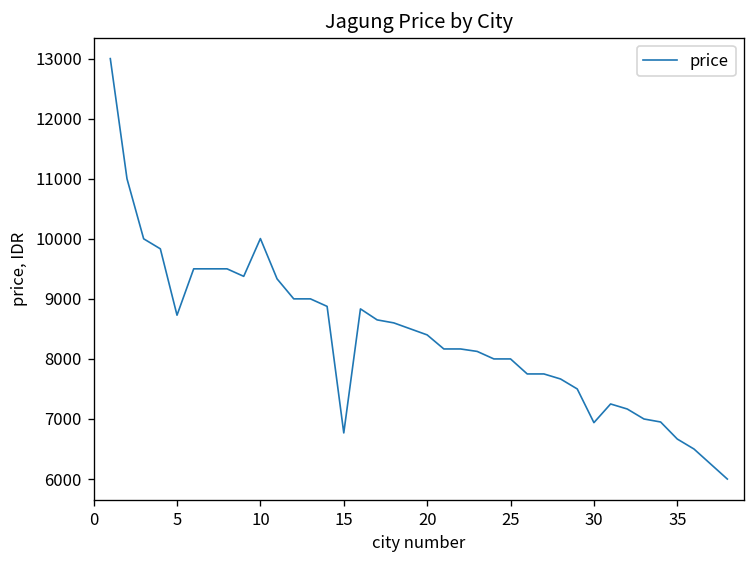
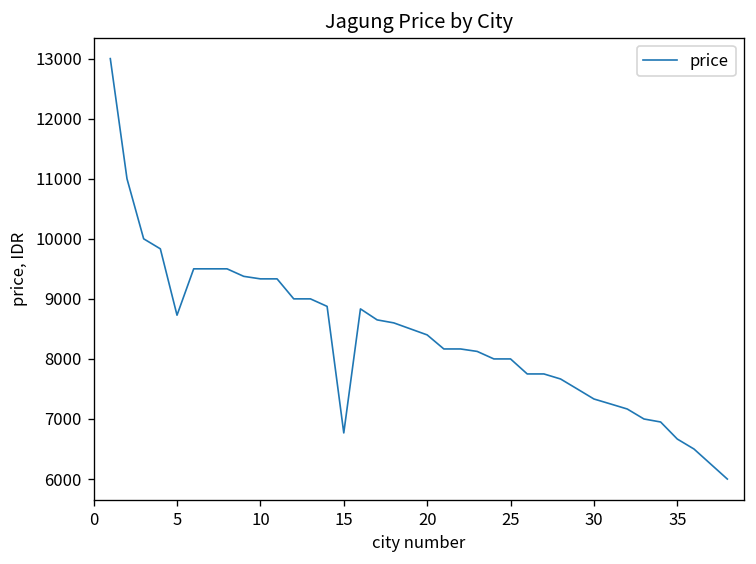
10: 10000 -> 9300
30: 6900 -> 7300
